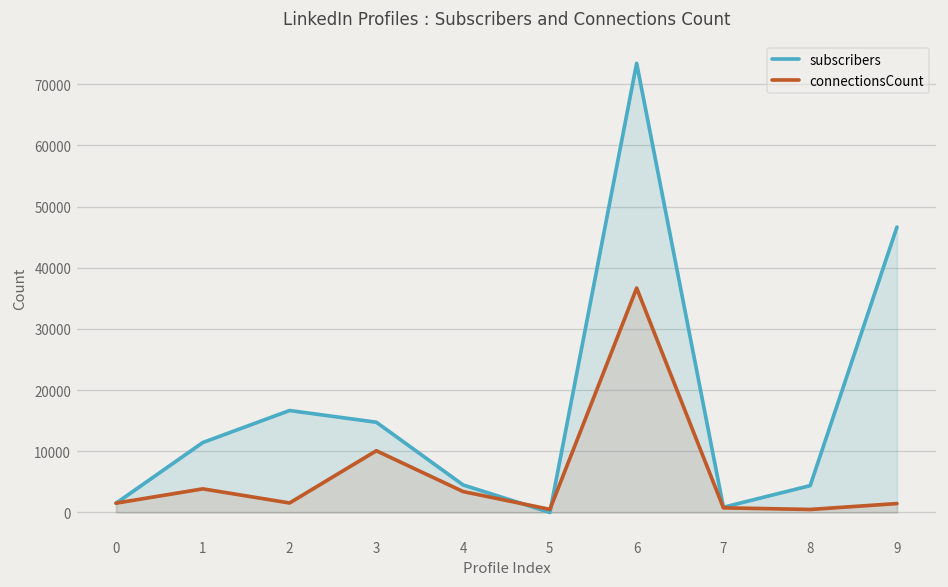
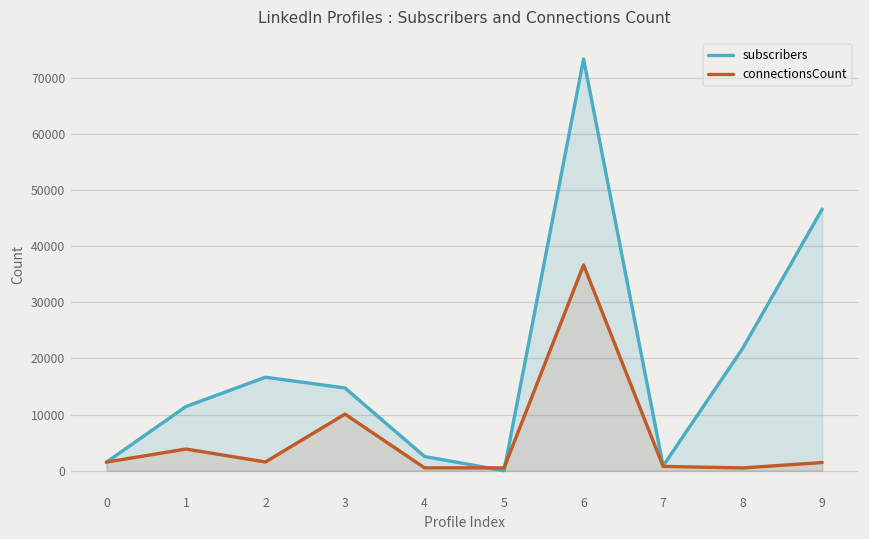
subscribers, 4: 4000 -> 3000
connectionsCount, 4: 3000 -> 1000
subscribers, 8: 4000 -> 22000
